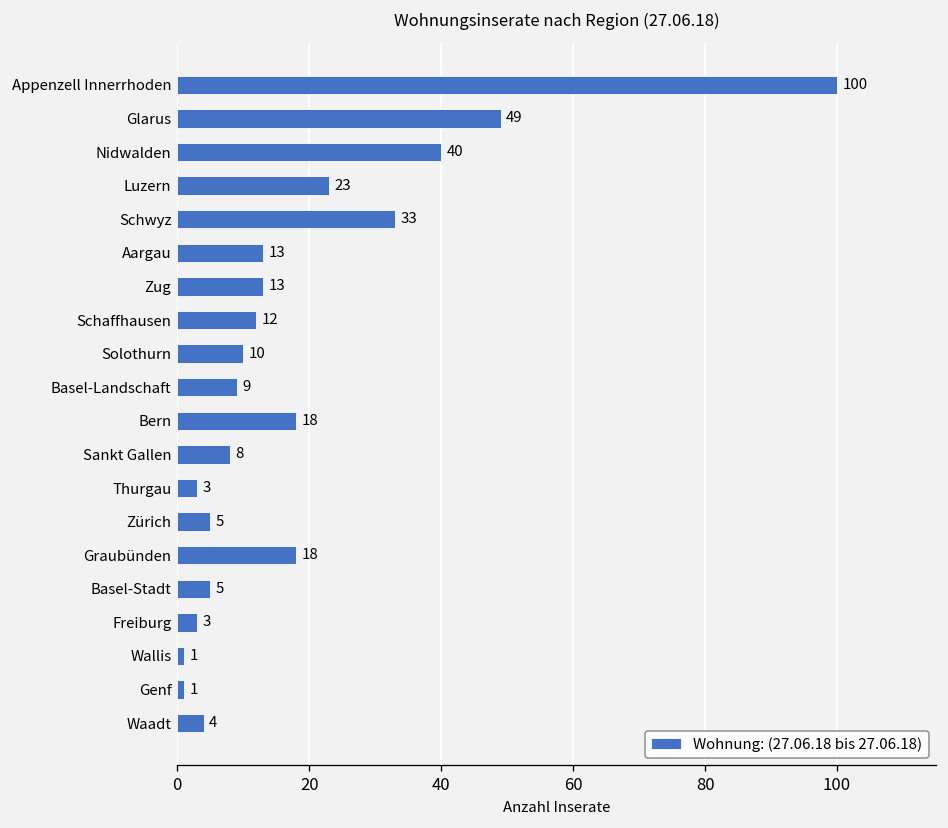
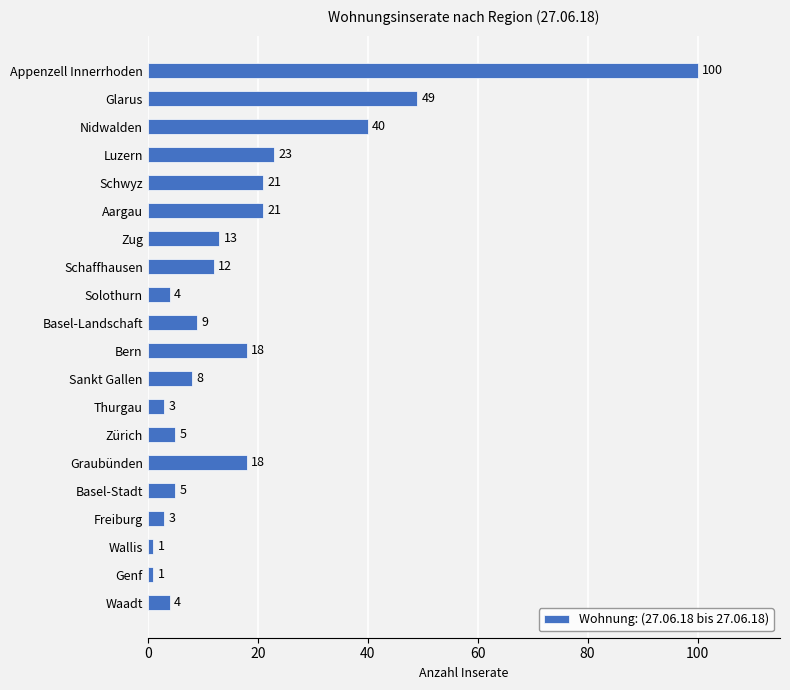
Schwyz: 33 -> 21
Aargau: 13 -> 21
Solothurn: 10 -> 4
